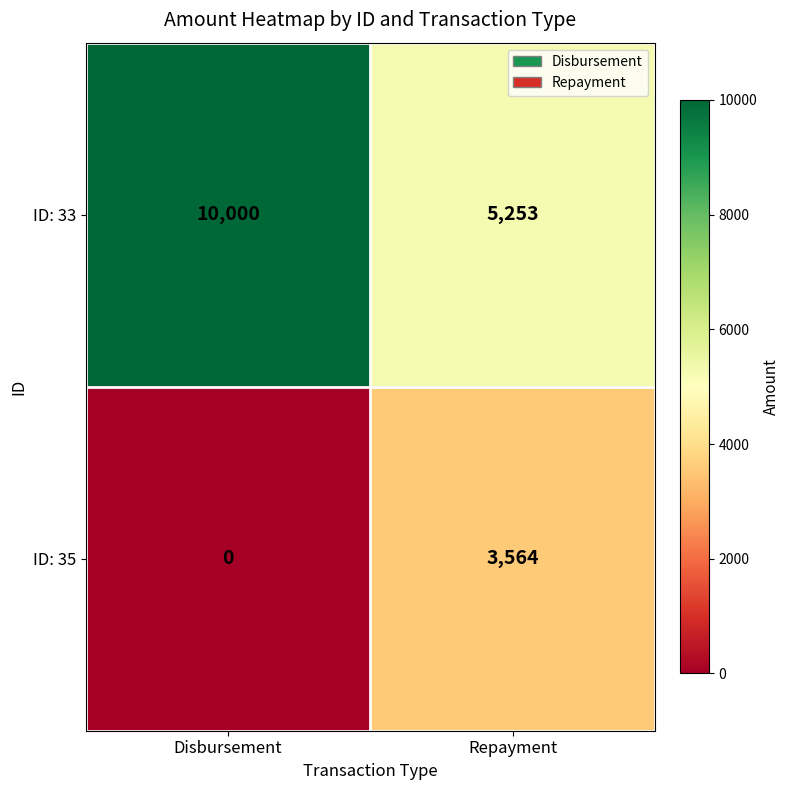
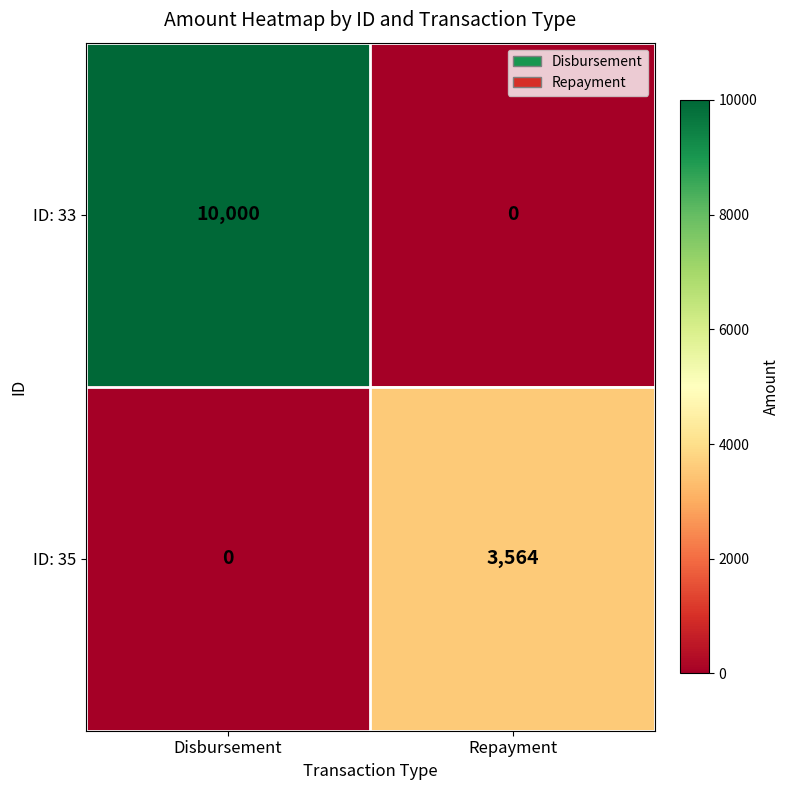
ID: 33, Repayment: 5,253 -> 0
